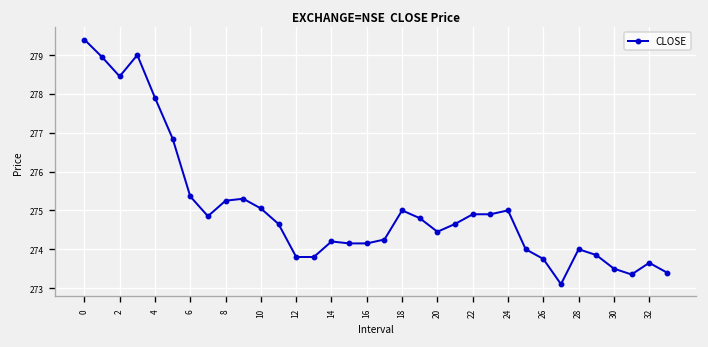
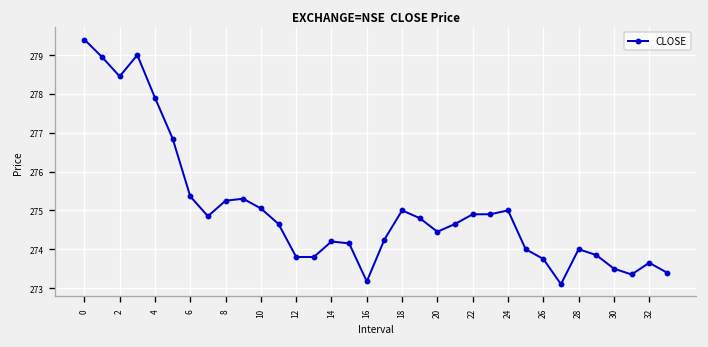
16: 274.2 -> 273.2
